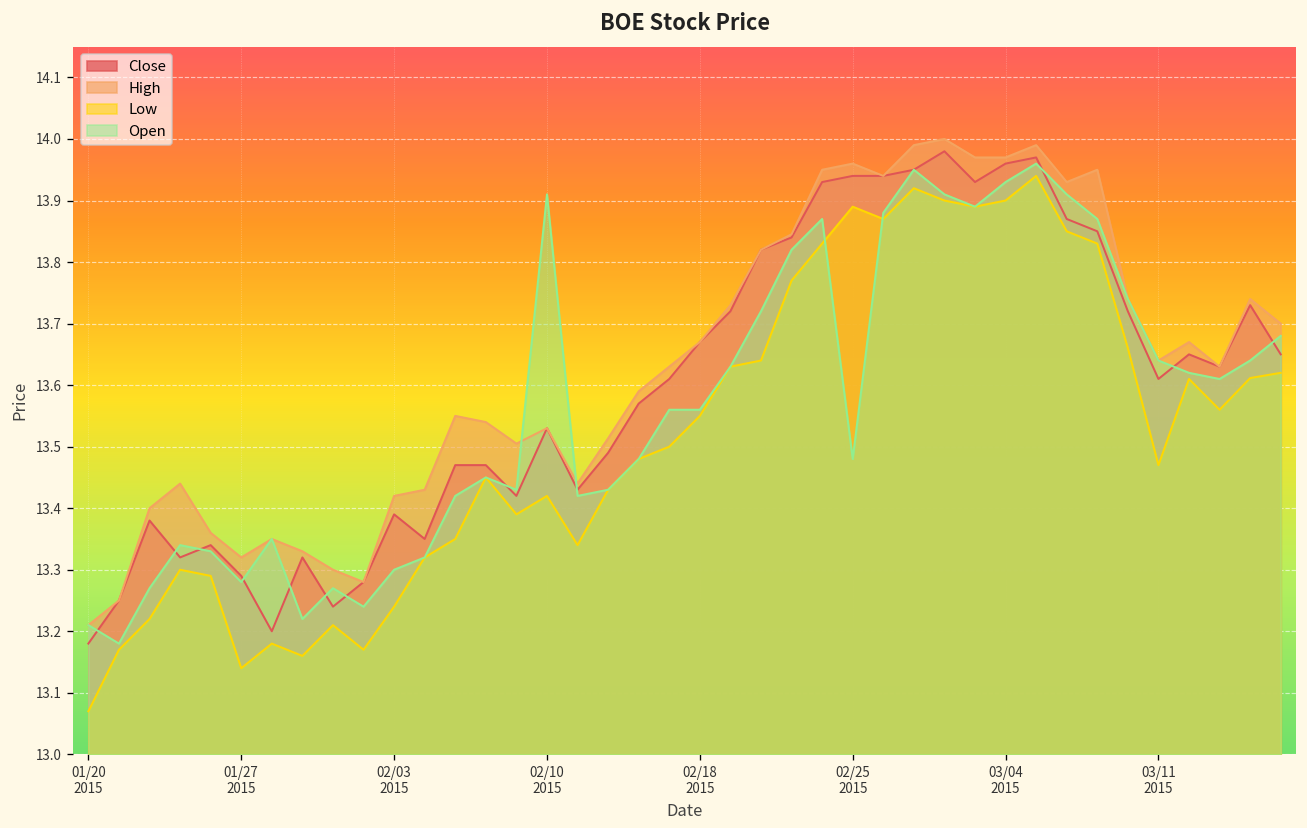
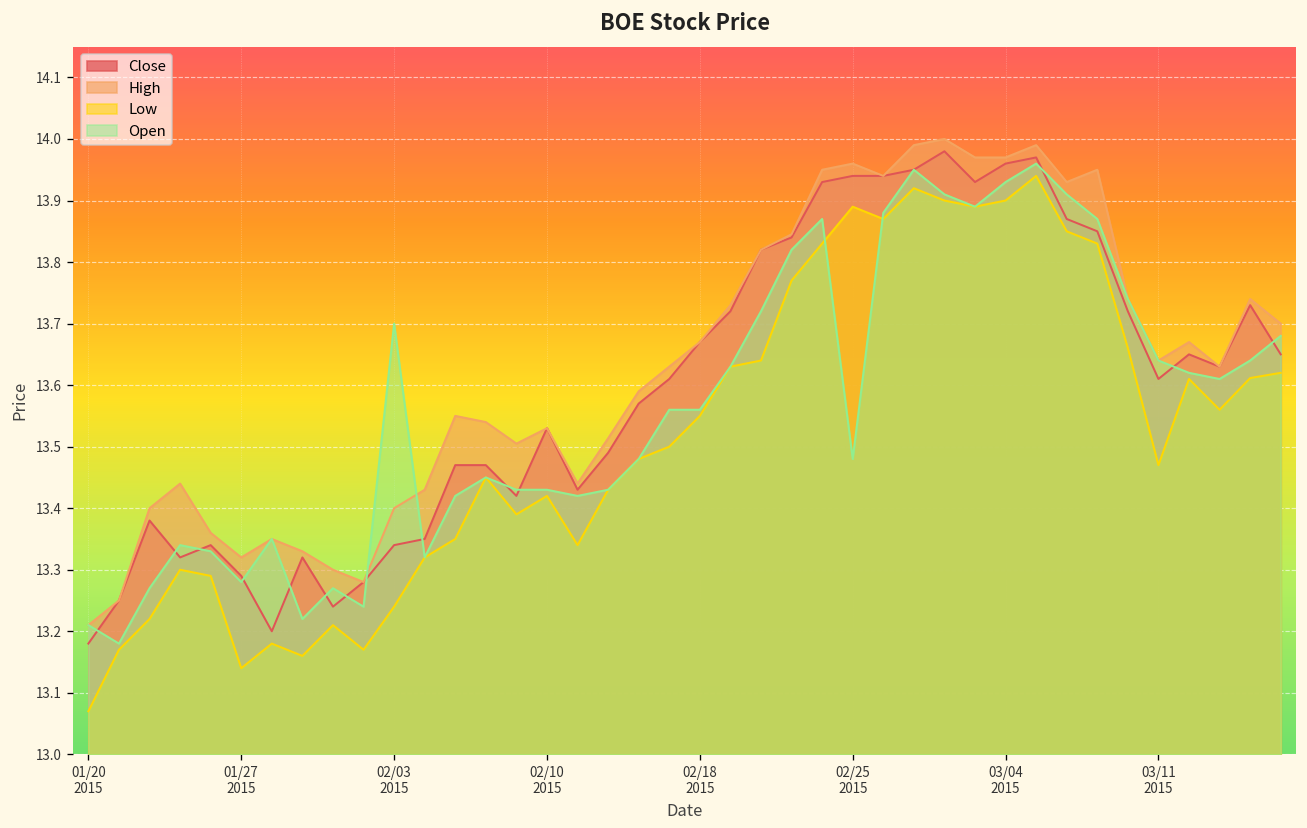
Close, 02/03 2015: 13.39 -> 13.34
High, 02/03 2015: 13.42 -> 13.40
Open, 02/03 2015: 13.3 -> 13.7
Open, 02/10 2015: 13.91 -> 13.43
